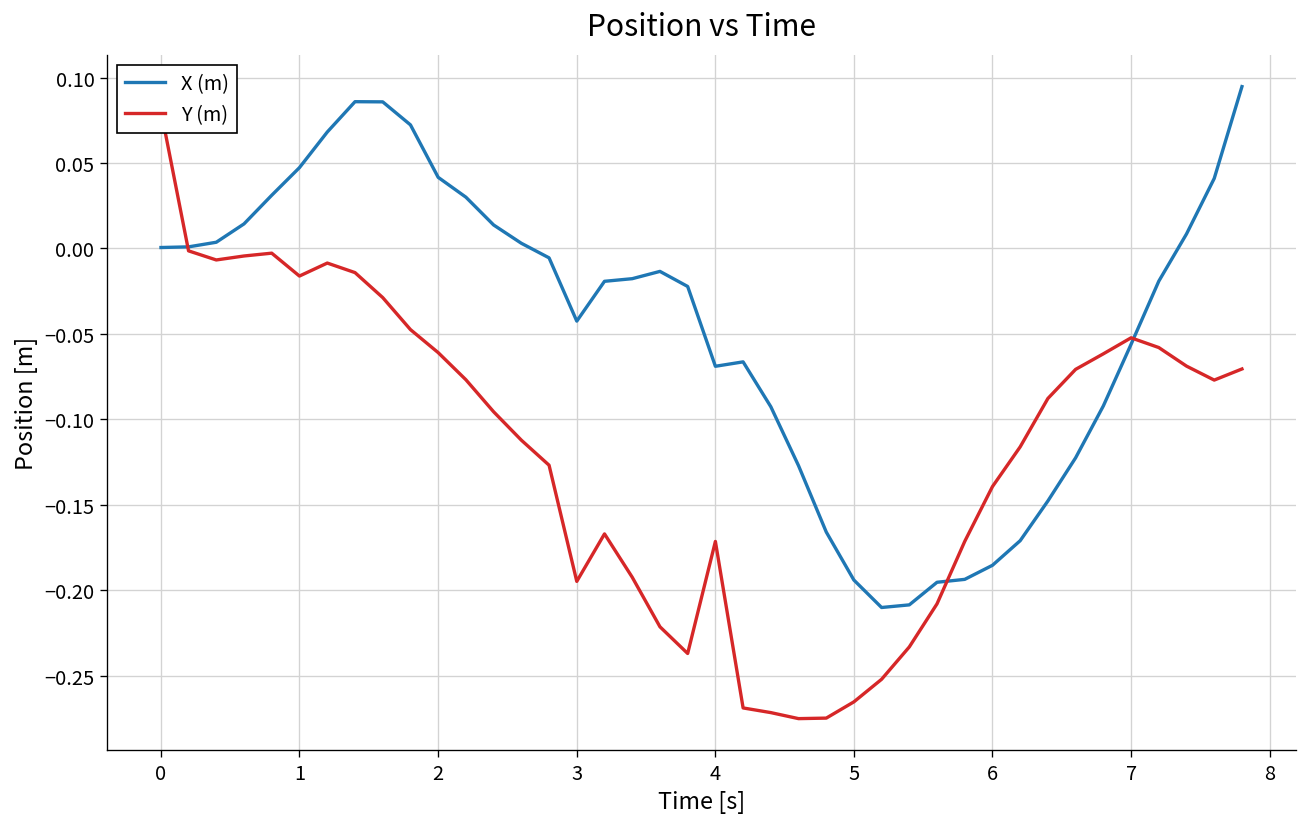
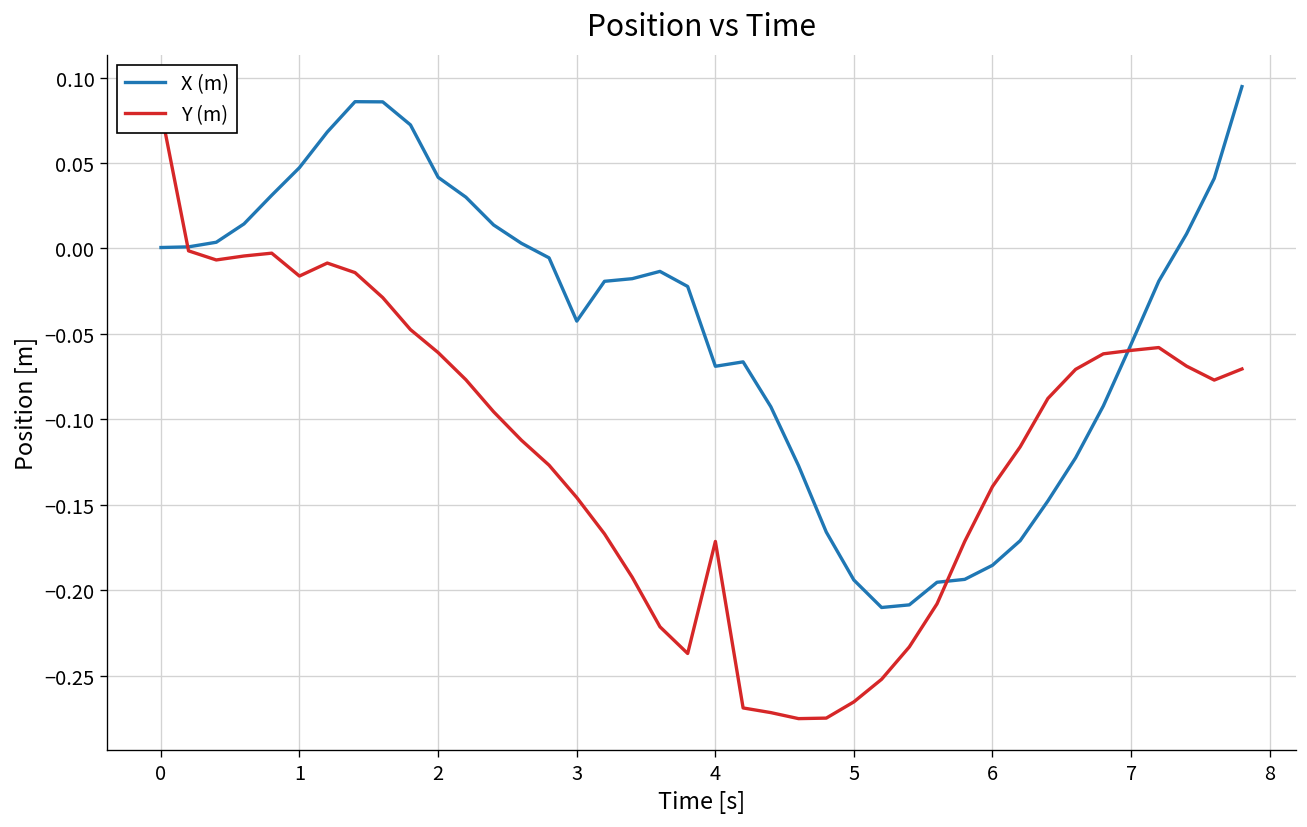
Y (m), 3: -0.195 -> -0.146
Y (m), 7: -0.052 -> -0.060
